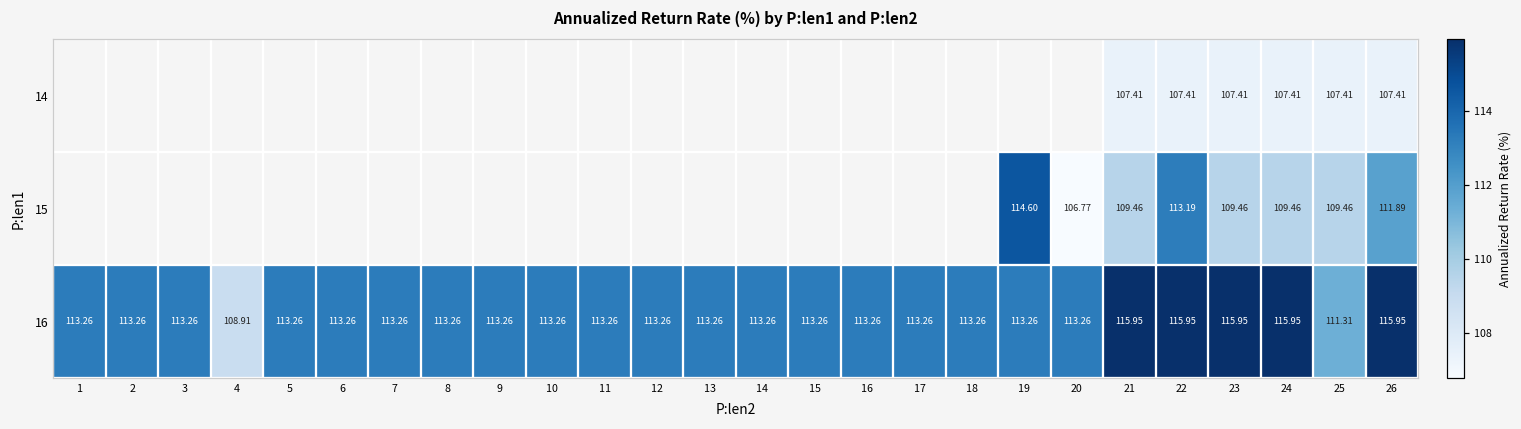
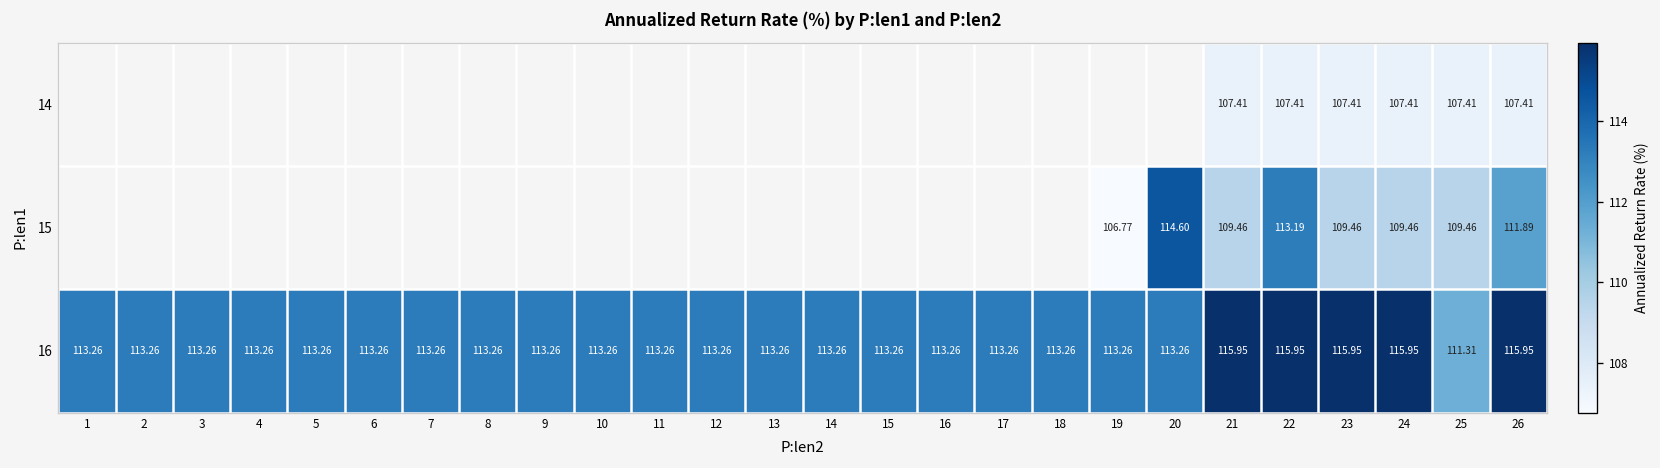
15, 19: 114.60 -> 106.77
15, 20: 106.77 -> 114.60
16, 4: 108.91 -> 113.26
